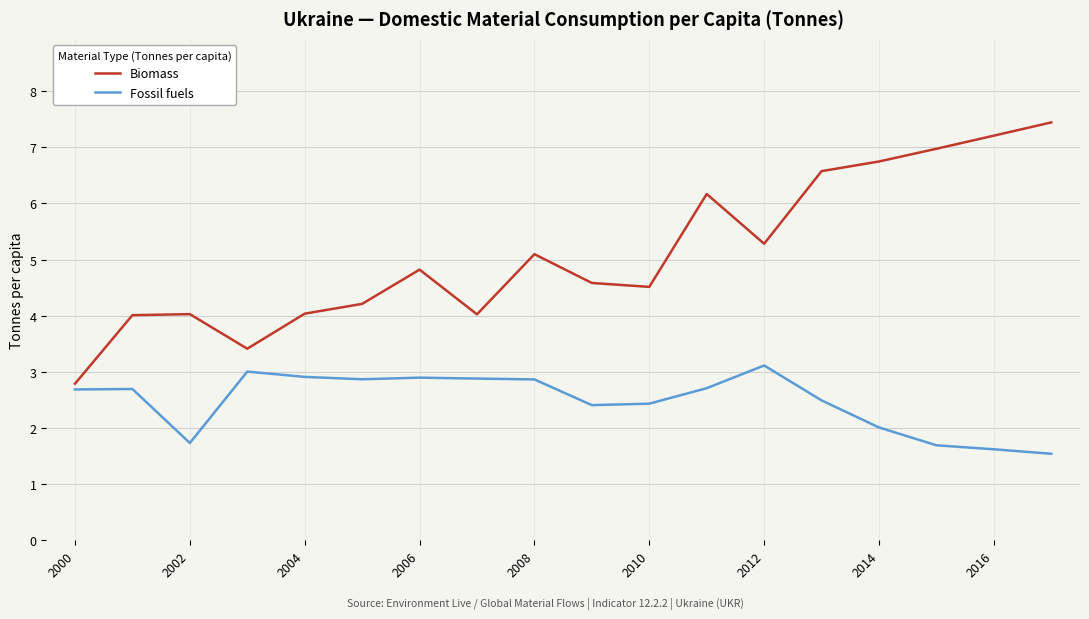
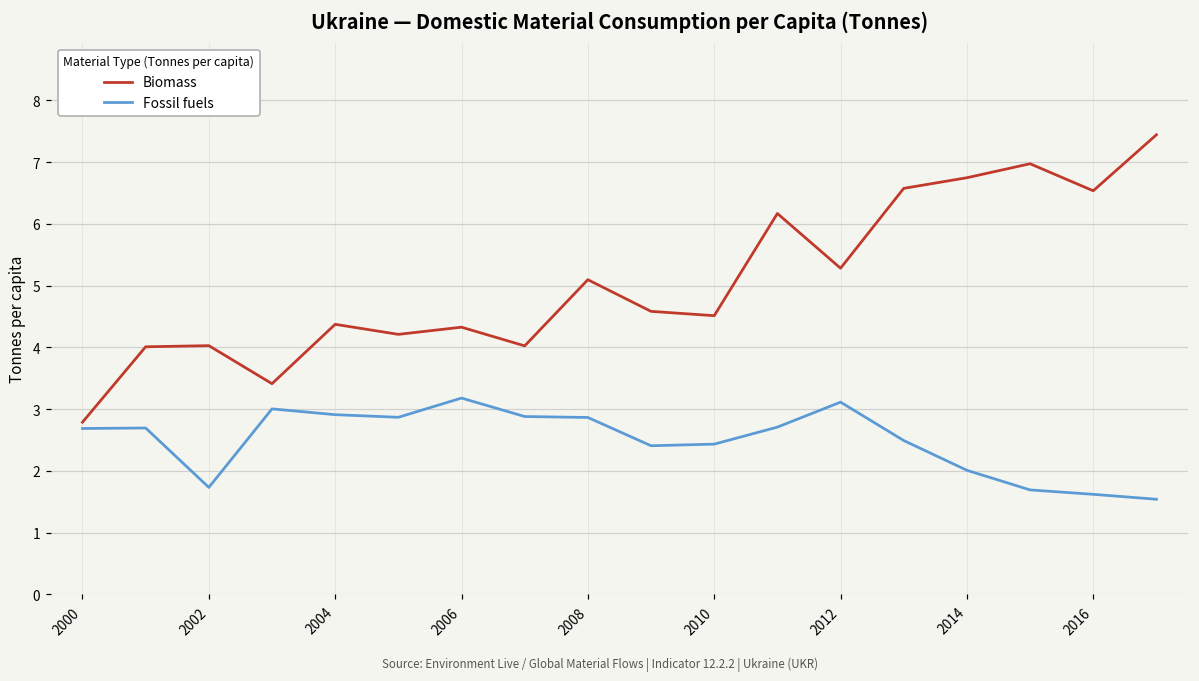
Biomass, 2004: 4.0 -> 4.4
Biomass, 2006: 4.8 -> 4.3
Fossil fuels, 2006: 2.9 -> 3.2
Biomass, 2016: 7.2 -> 6.5
